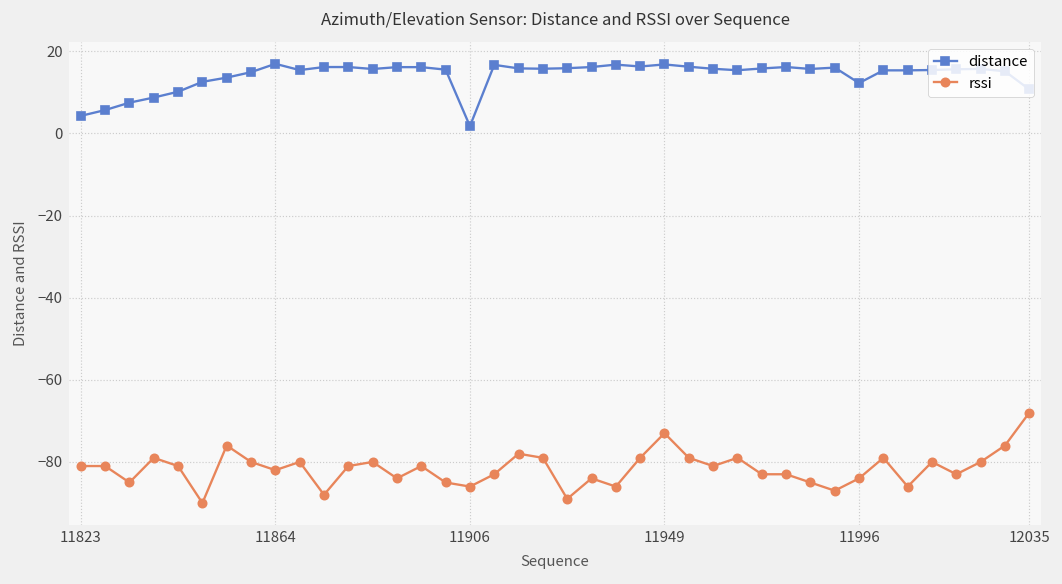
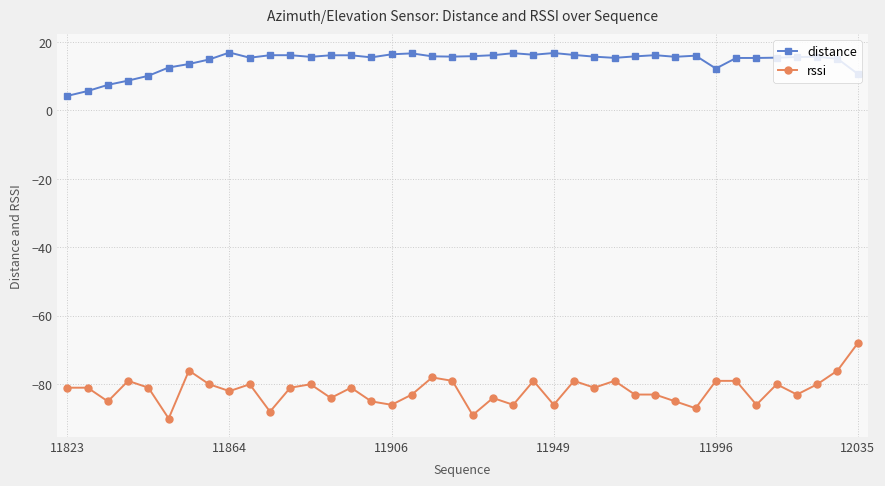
distance, 11906: 2 -> 16
rssi, 11949: -73 -> -86
rssi, 11996: -84 -> -79
